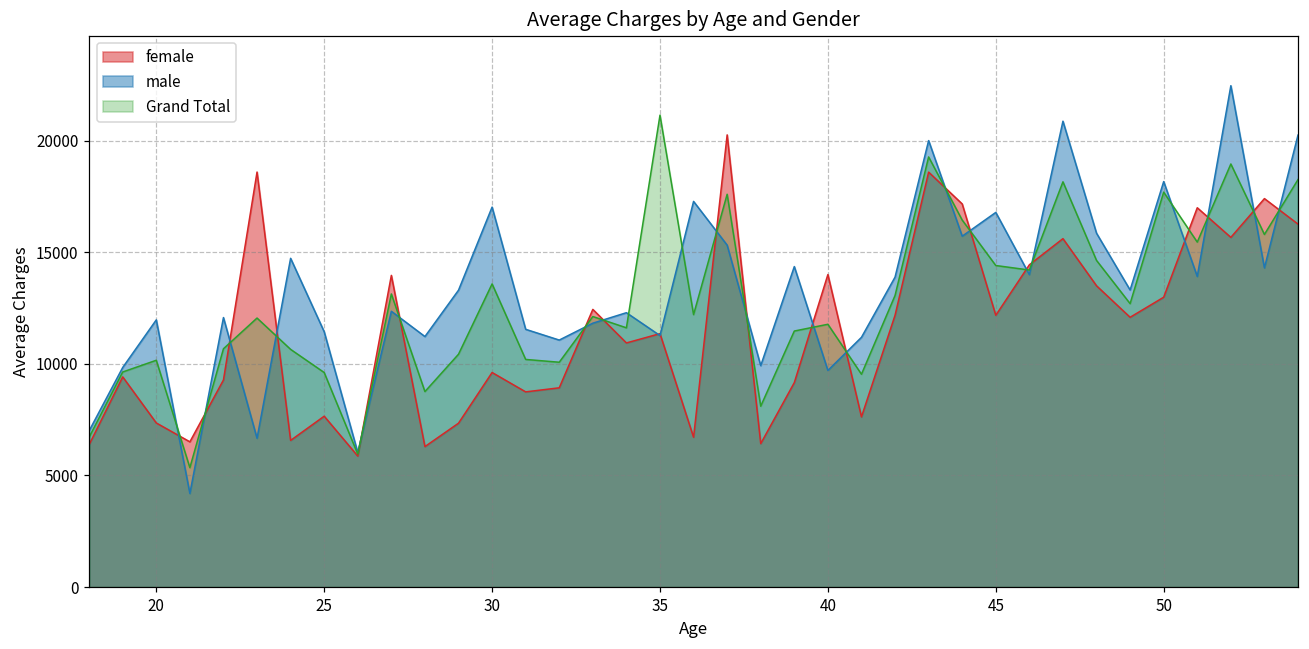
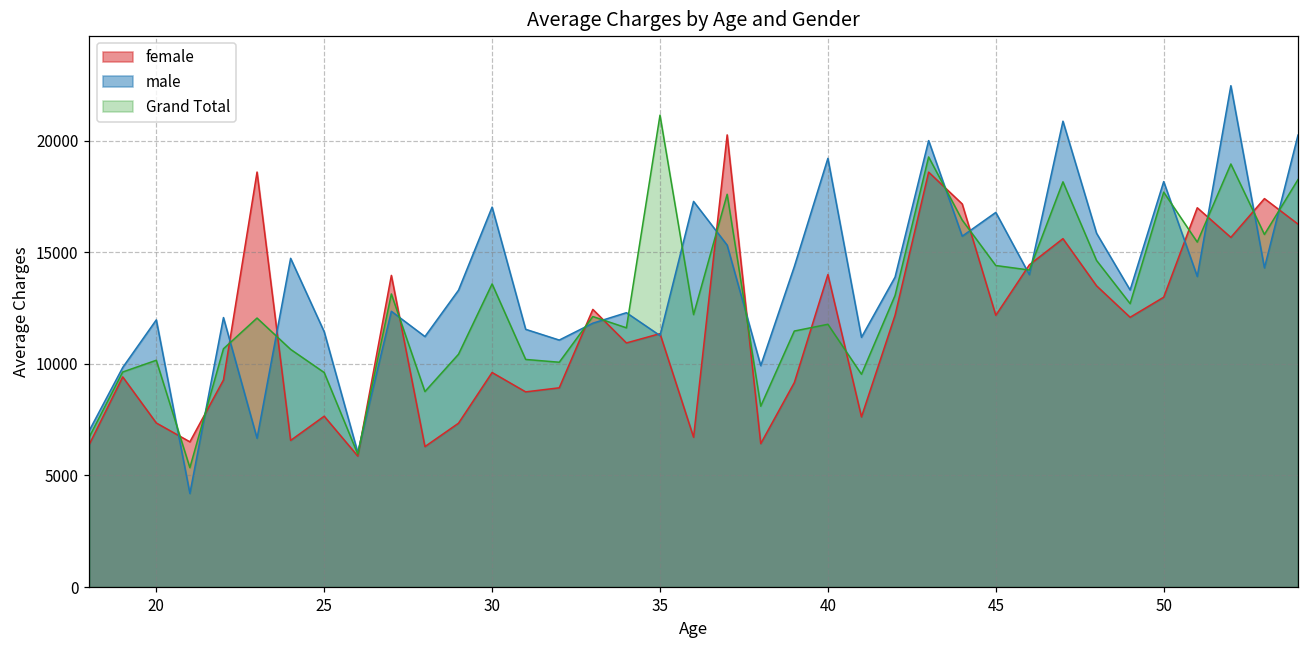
male, 40: 9700 -> 19200
